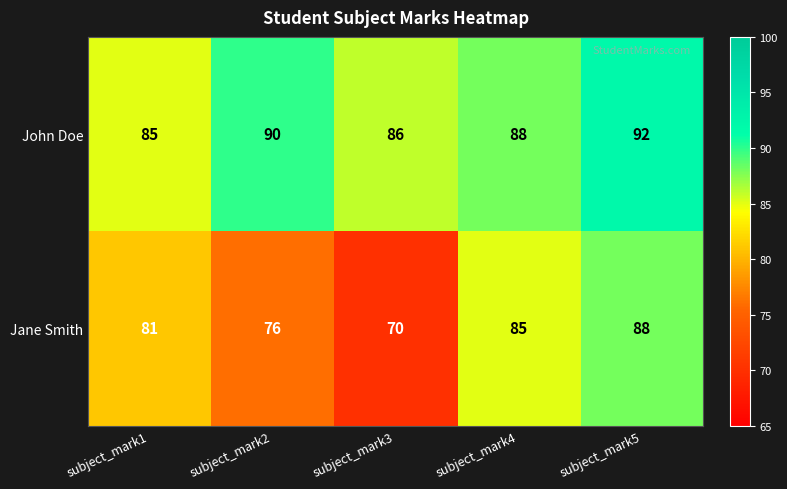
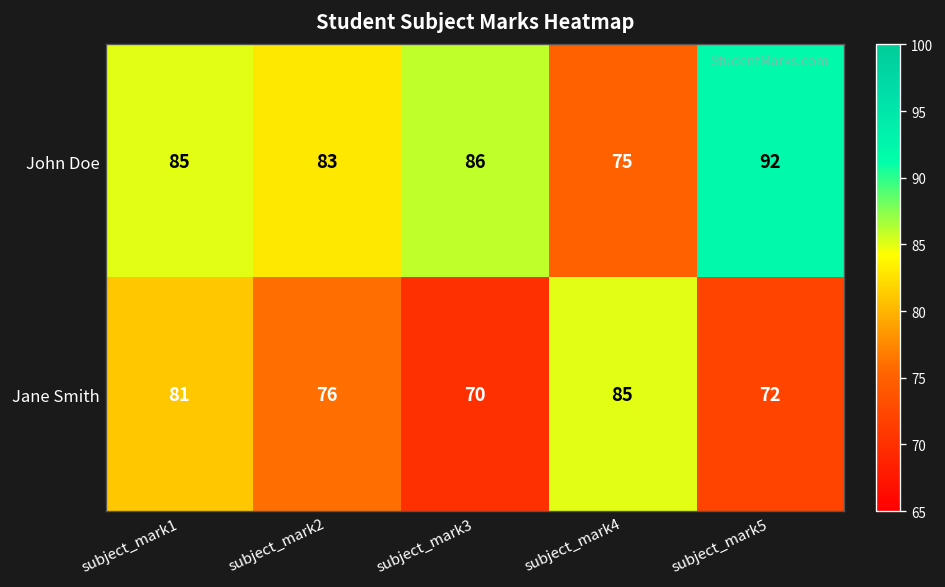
John Doe, subject_mark2: 90 -> 83
John Doe, subject_mark4: 88 -> 75
Jane Smith, subject_mark5: 88 -> 72
